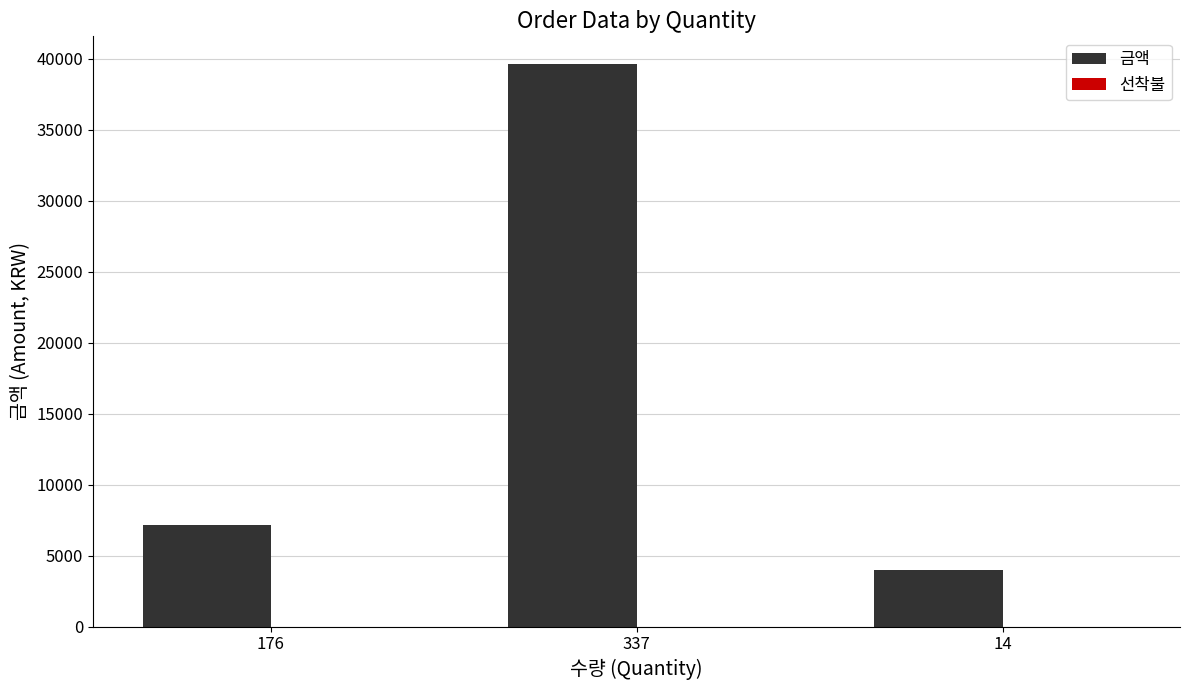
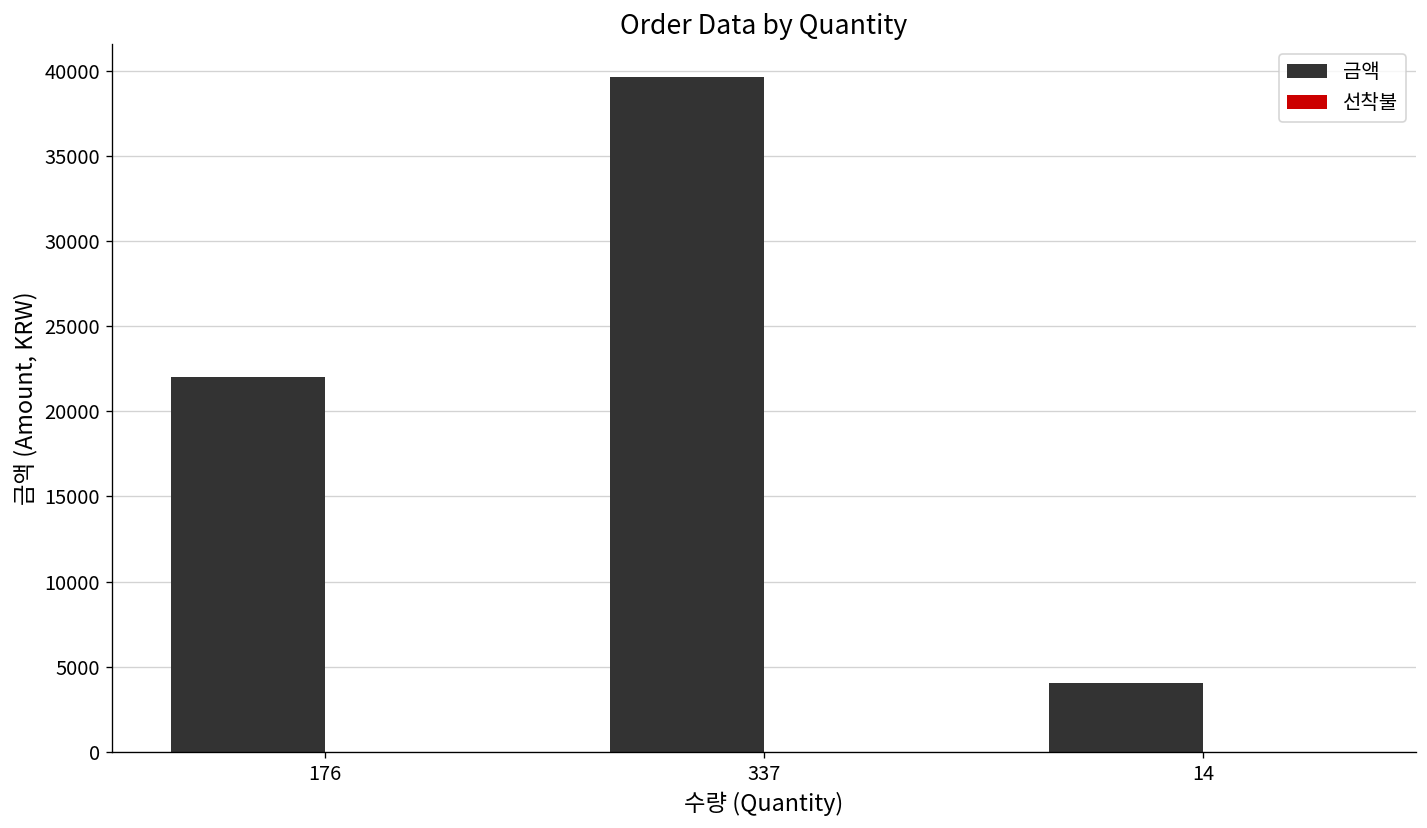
금액, 176: 7200 -> 22000
